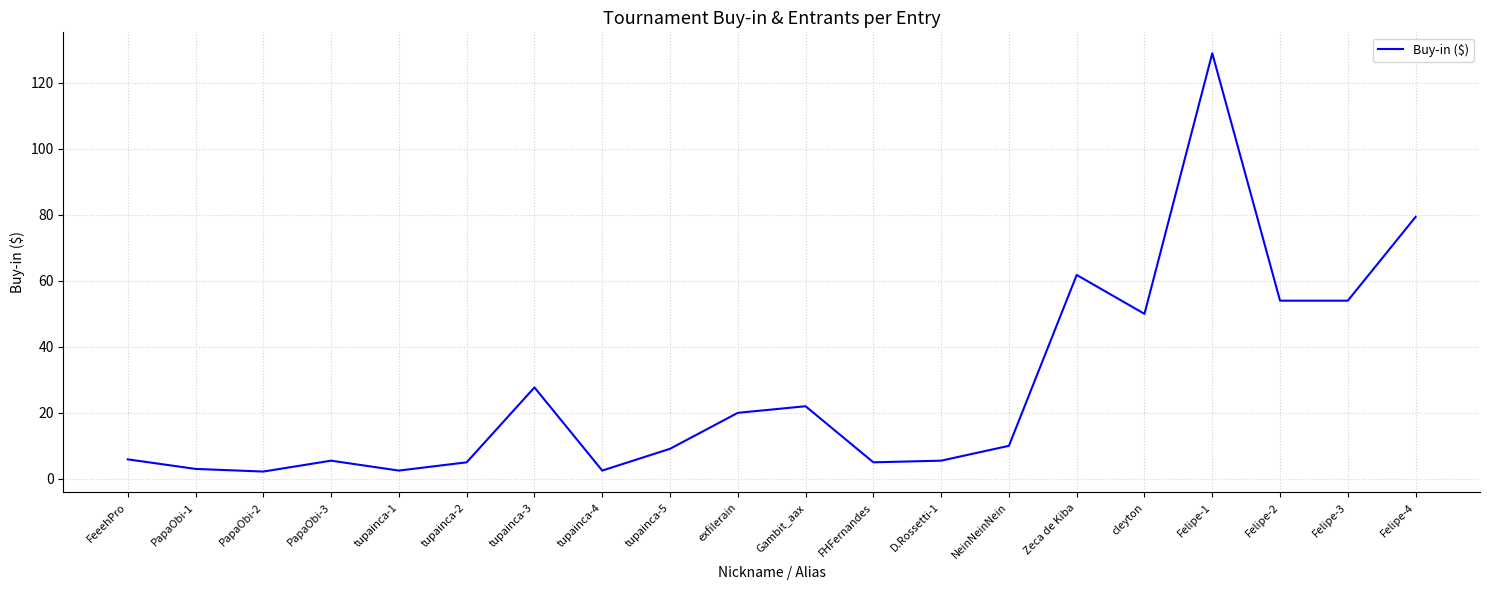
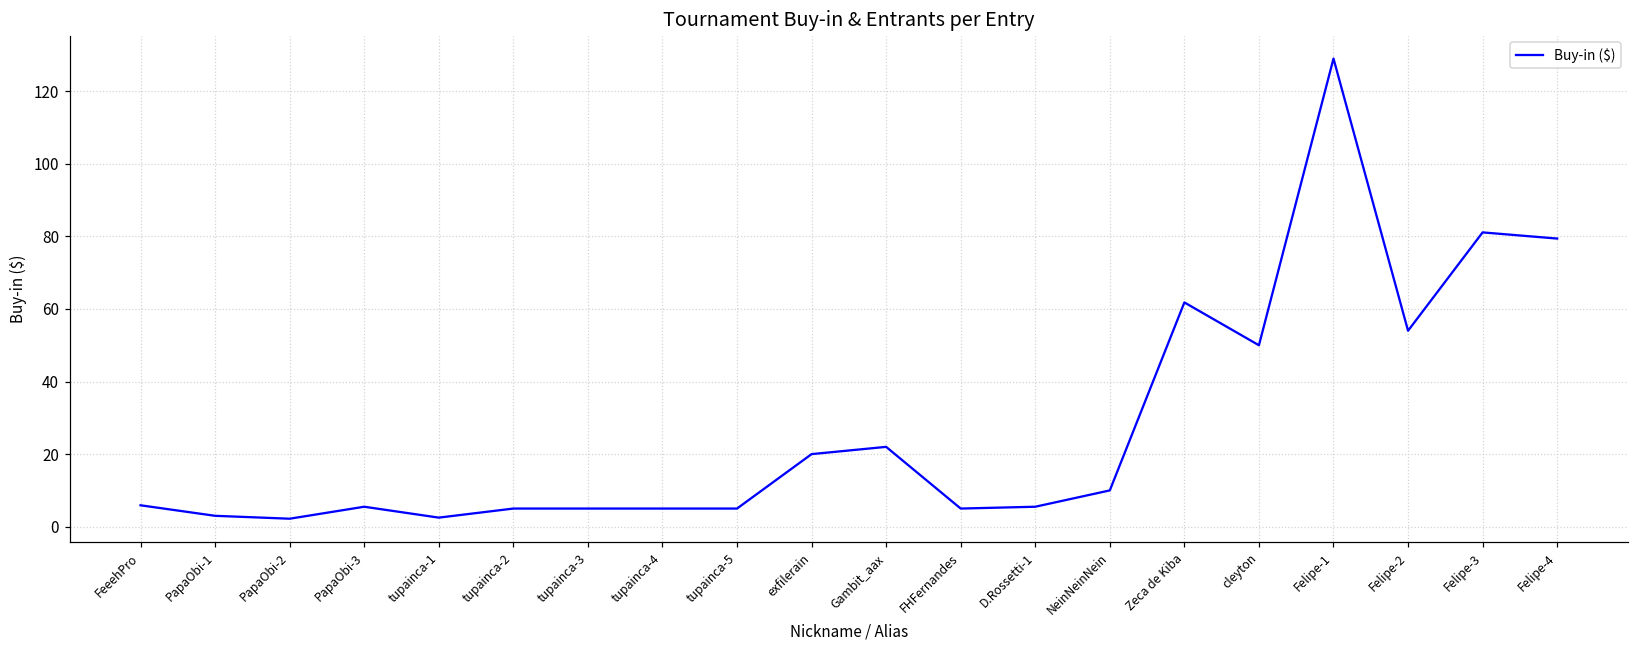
tupainca-3: 28 -> 5
tupainca-4: 3 -> 5
tupainca-5: 9 -> 5
Felipe-3: 54 -> 81
